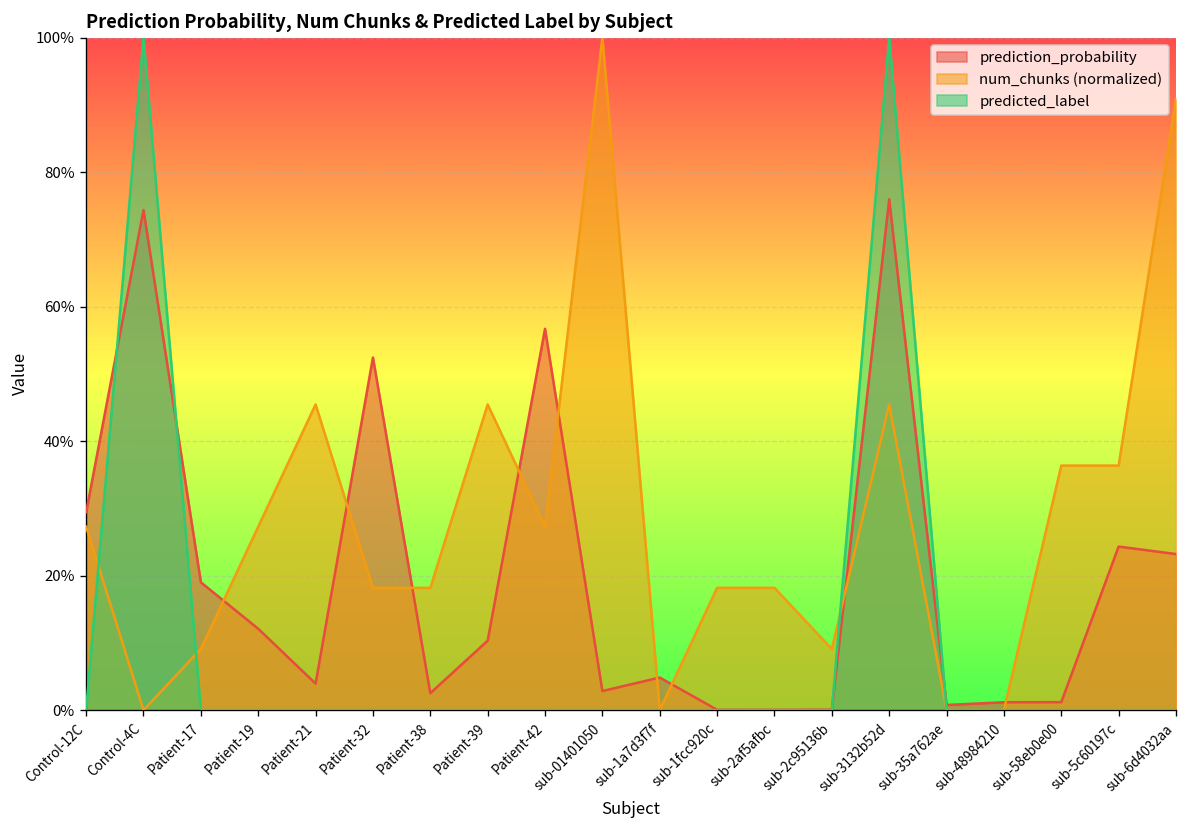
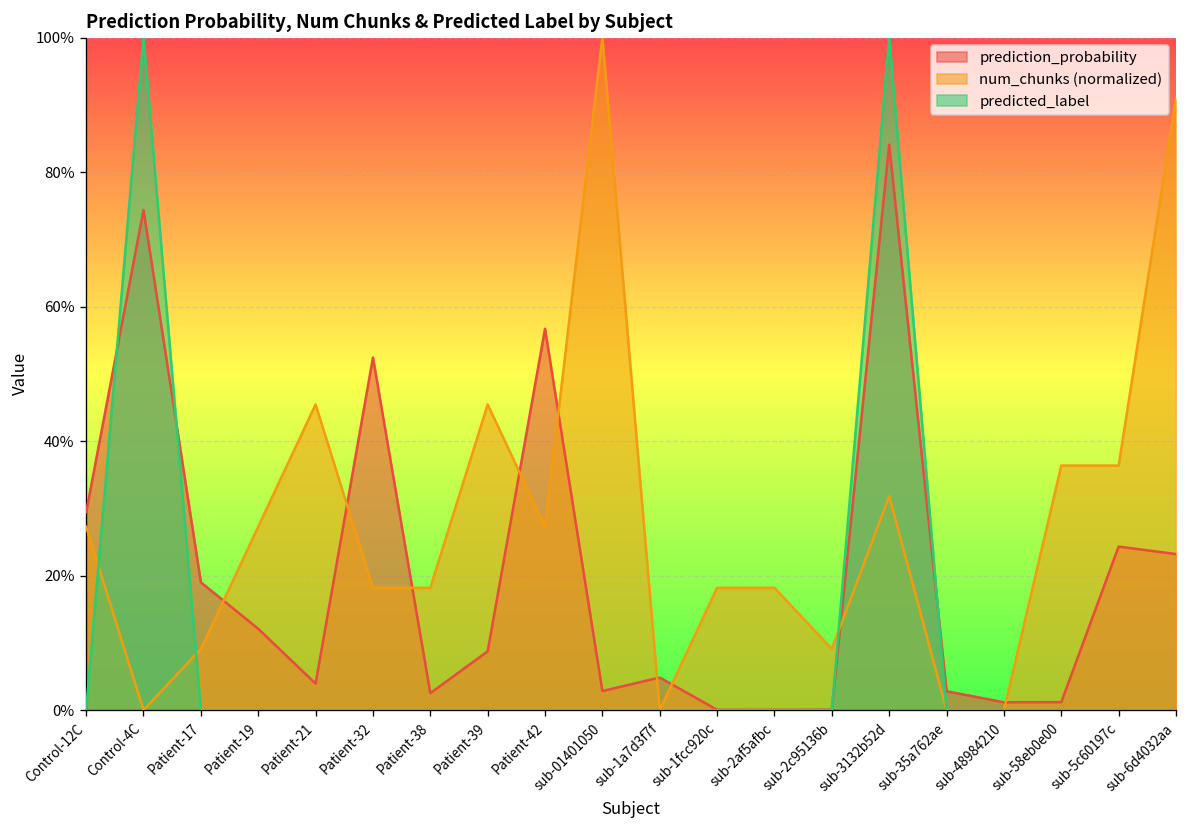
prediction_probability, Patient-39: 10% -> 9%
prediction_probability, sub-3132b52d: 76% -> 84%
num_chunks (normalized), sub-3132b52d: 45% -> 32%
prediction_probability, sub-35a762ae: 1% -> 3%
